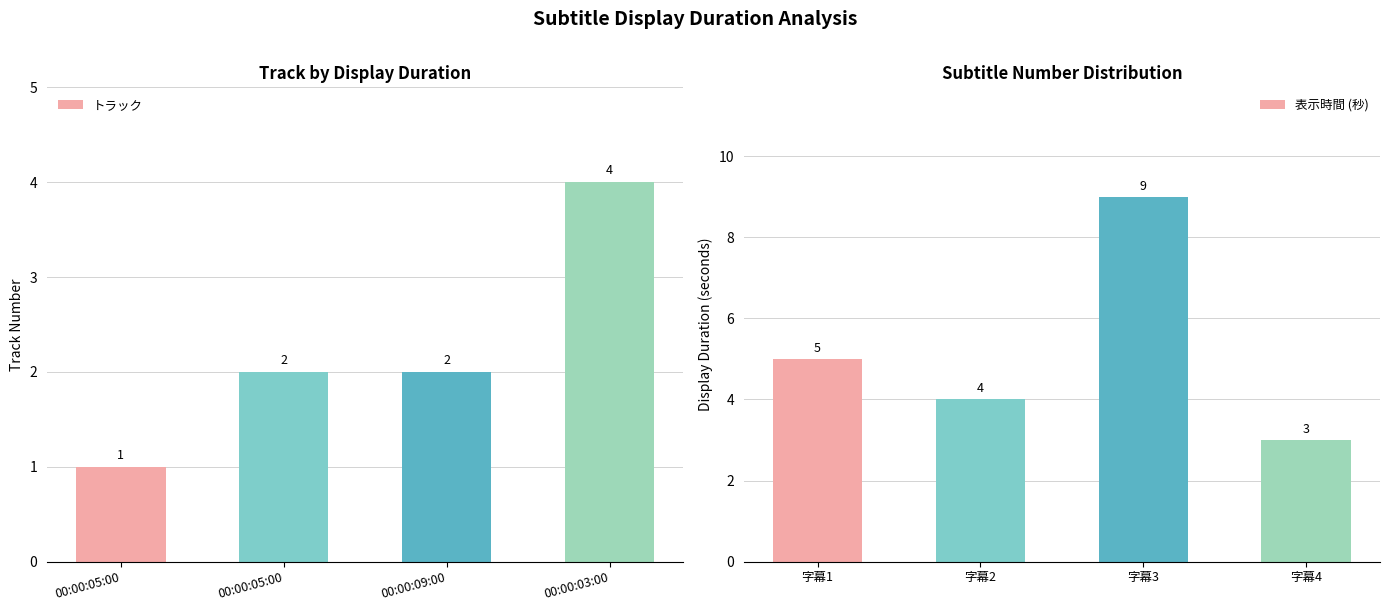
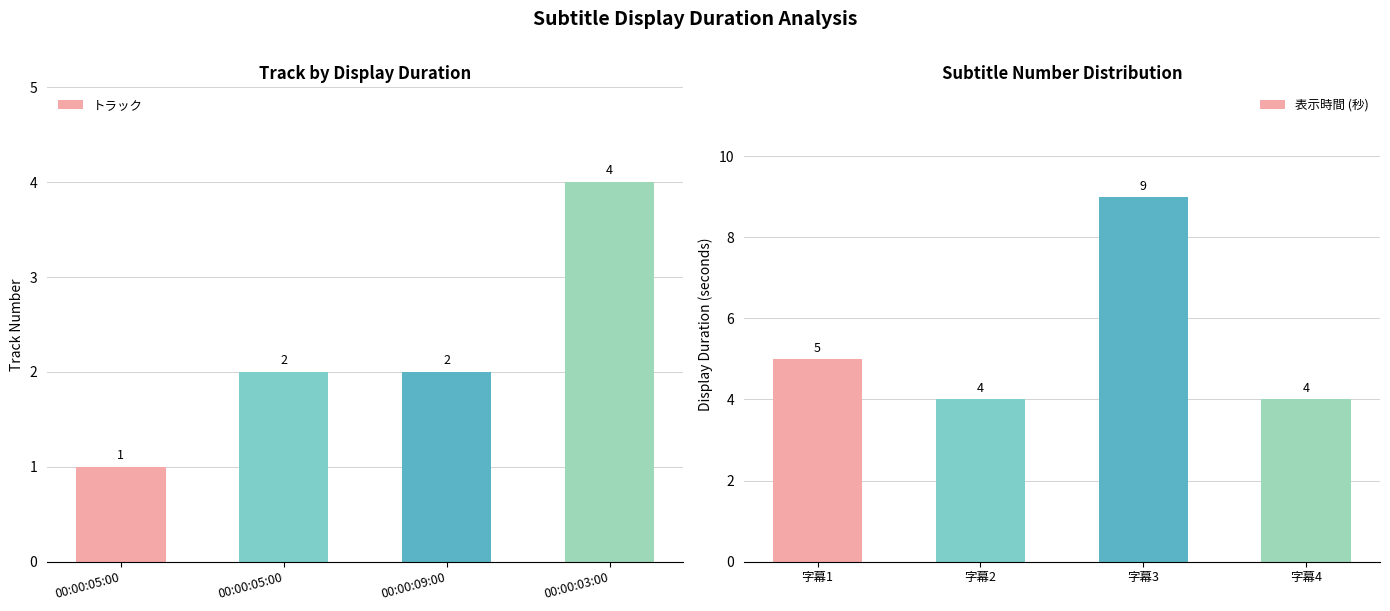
Subtitle Number Distribution, 字幕4: 3 -> 4
